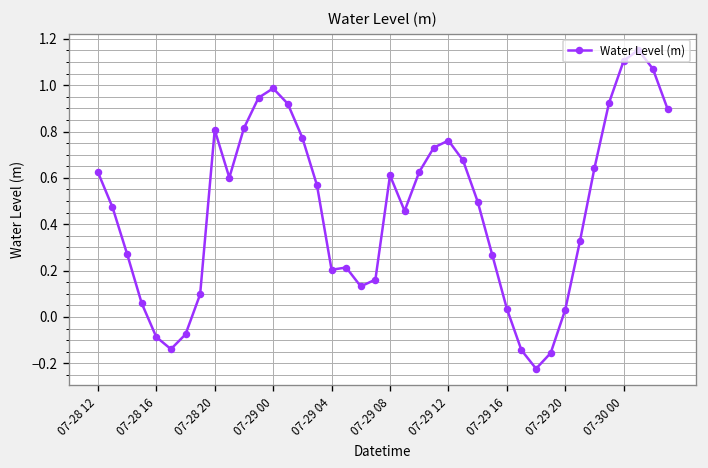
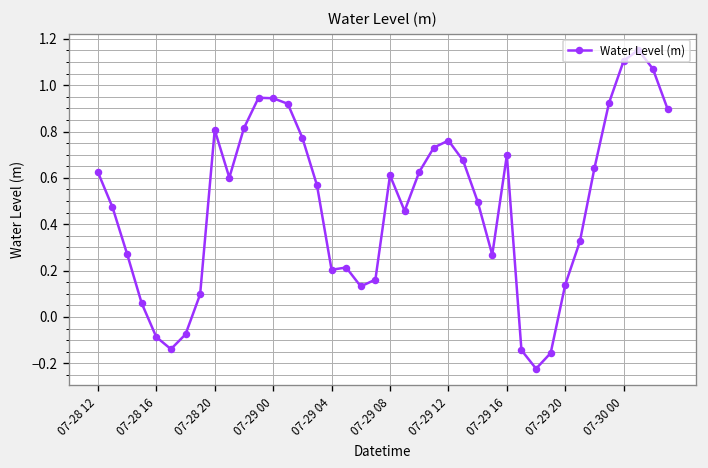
07-29 00: 0.99 -> 0.94
07-29 16: 0.04 -> 0.70
07-29 20: 0.03 -> 0.14
